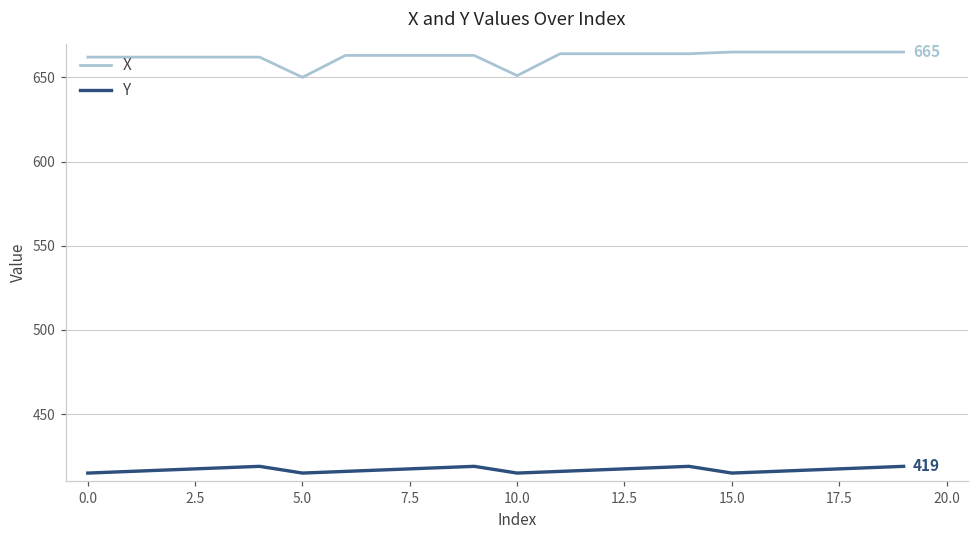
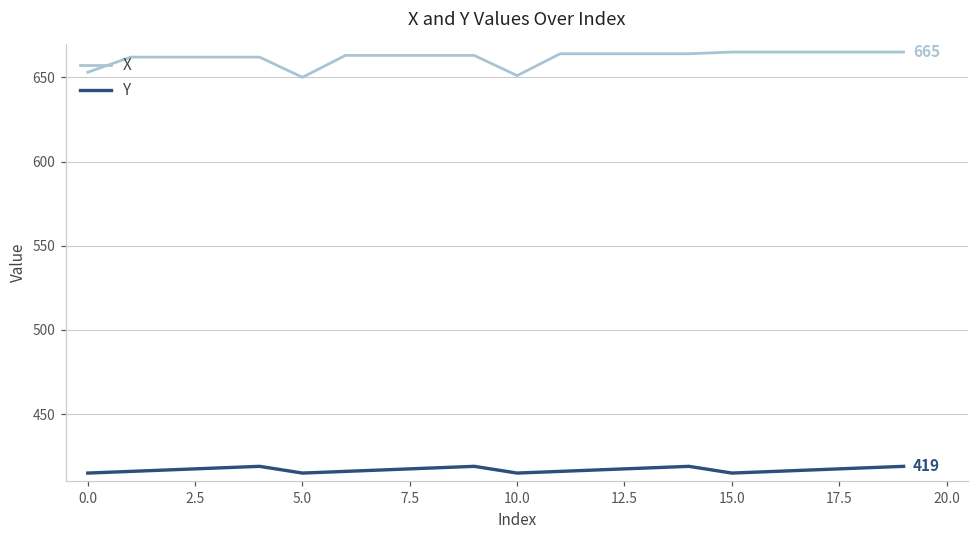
X, 0.0: 662 -> 653
